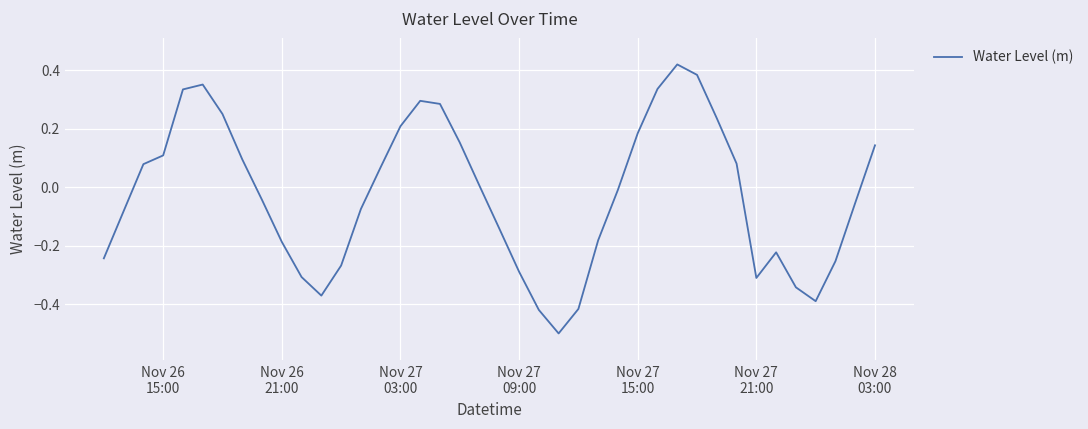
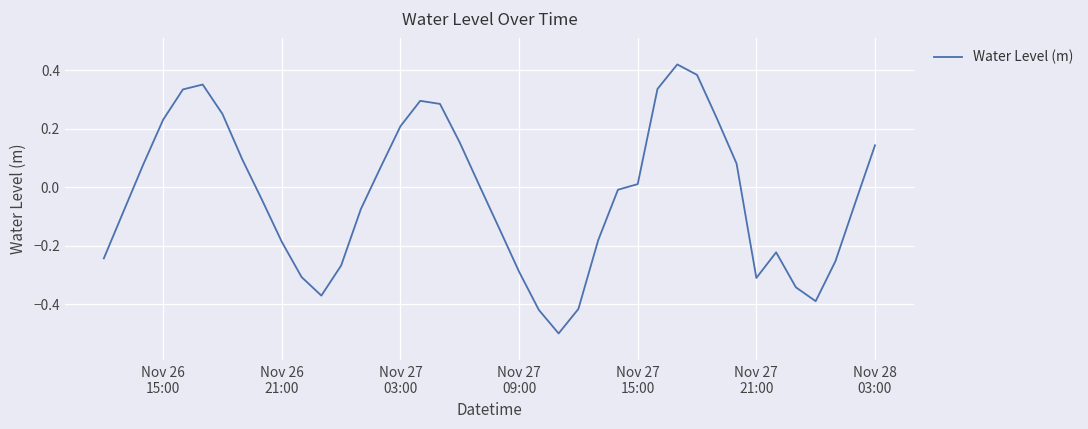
Nov 26 15:00: 0.11 -> 0.23
Nov 27 15:00: 0.19 -> 0.01
